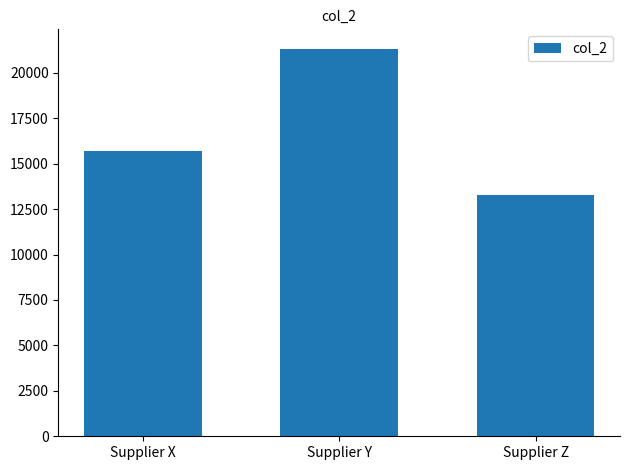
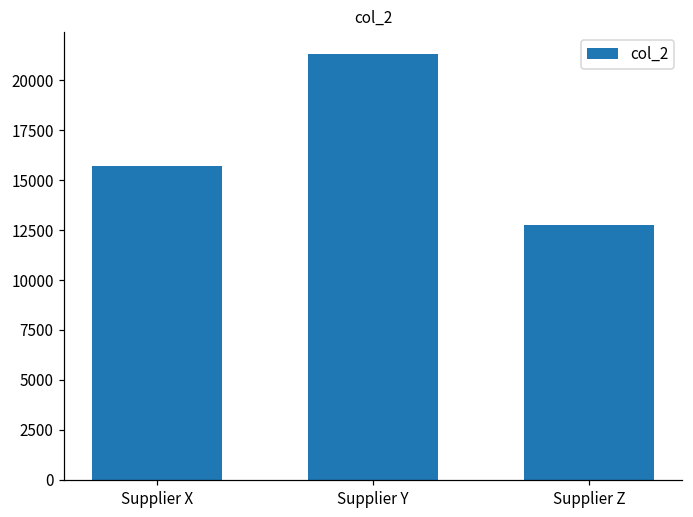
Supplier Z: 13300 -> 12800
